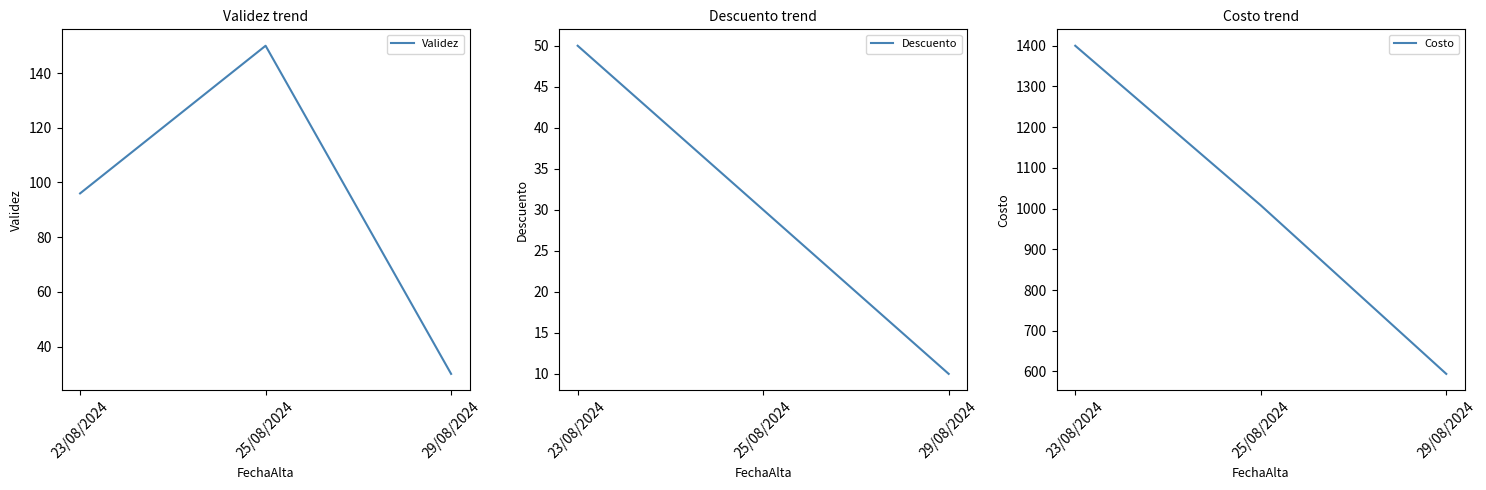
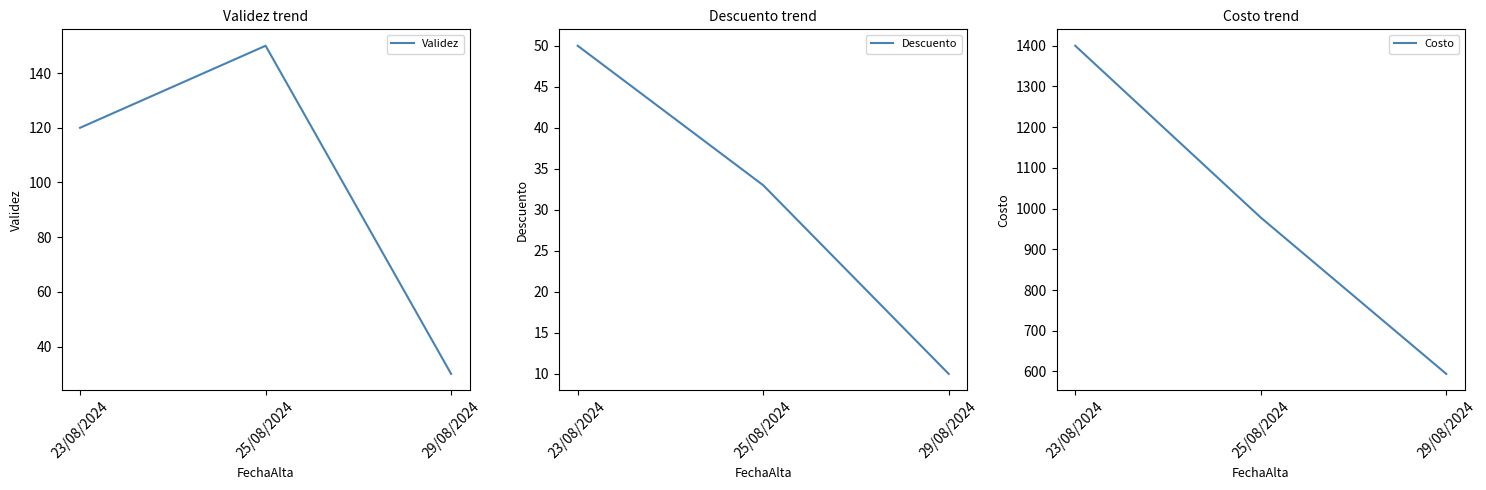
Validez trend, 23/08/2024: 96 -> 120
Descuento trend, 25/08/2024: 30 -> 33
Costo trend, 25/08/2024: 1010 -> 980
